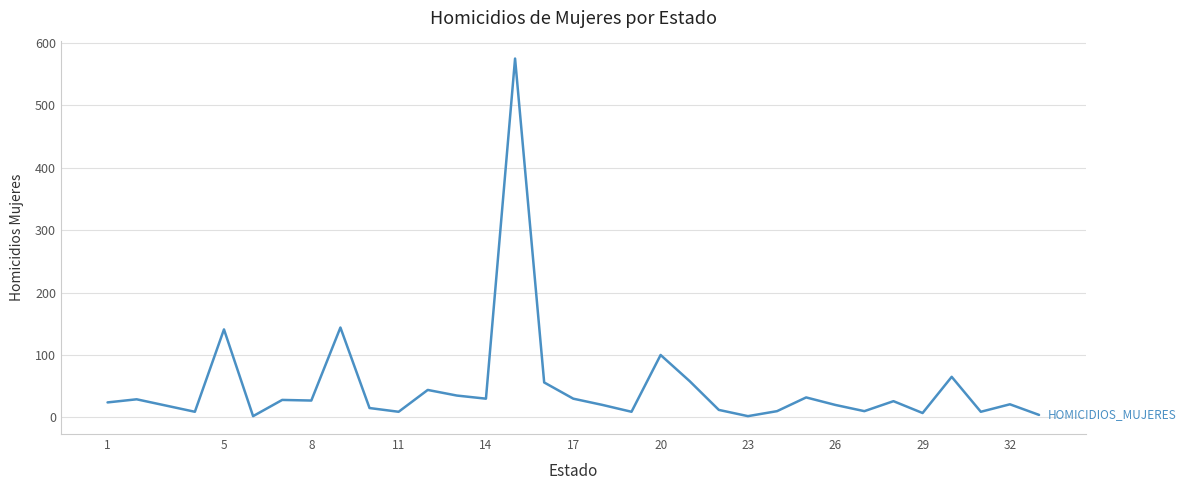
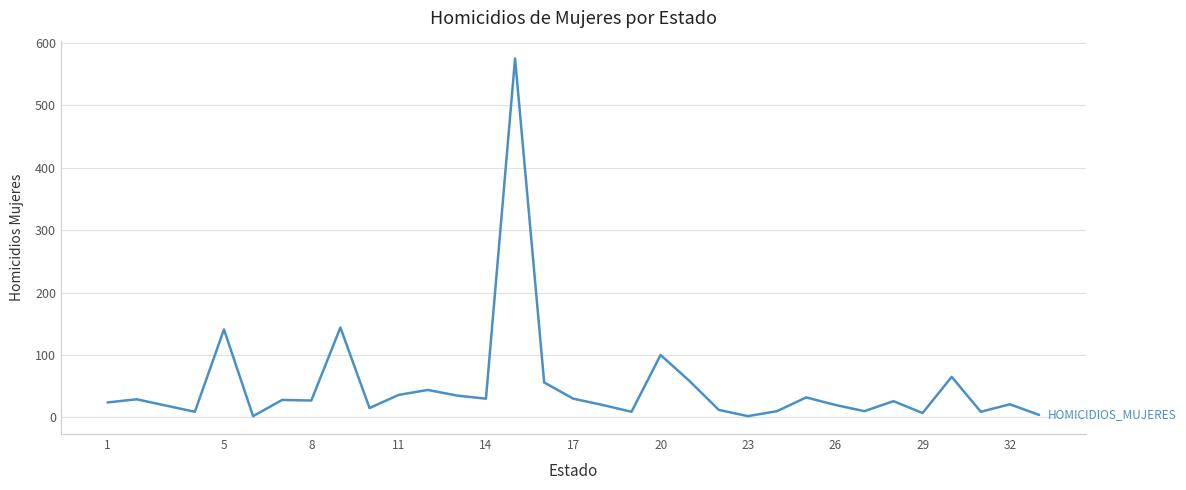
11: 10 -> 40
